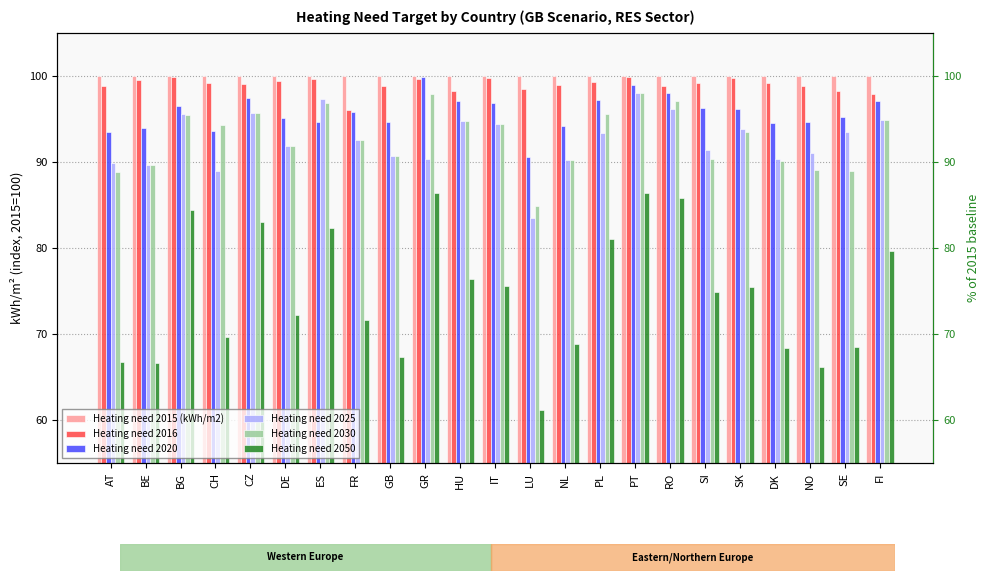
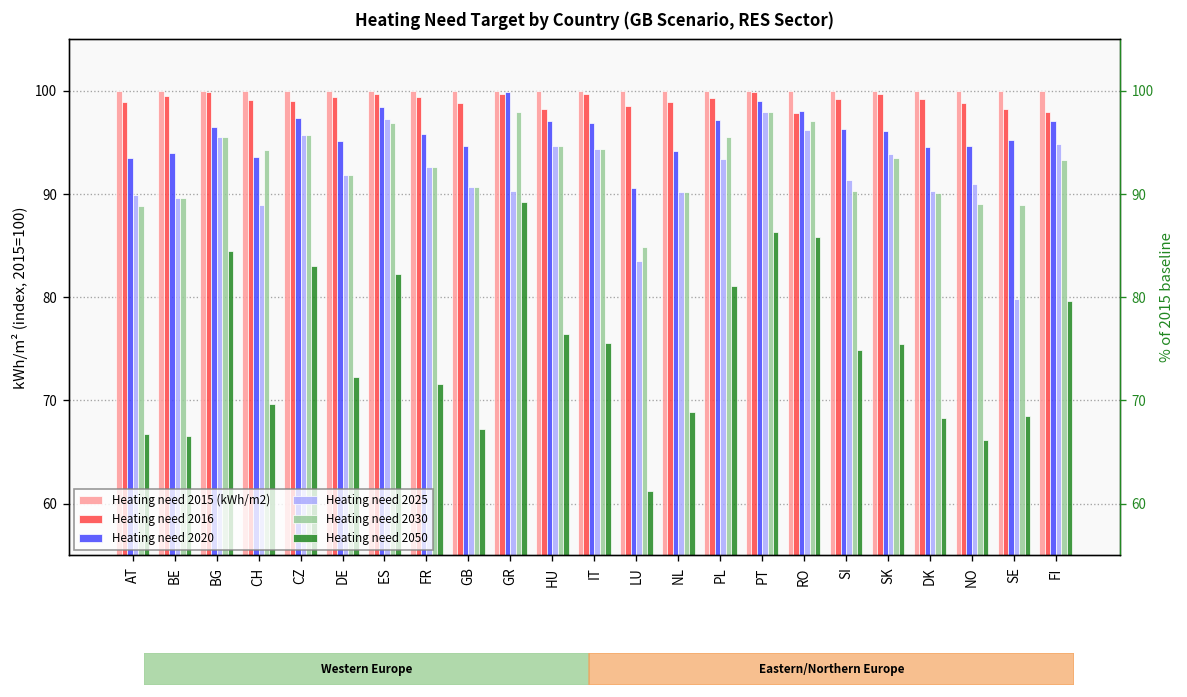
Heating need 2020, ES: 95 -> 98
Heating need 2016, FR: 96 -> 99
Heating need 2050, GR: 86 -> 89
Heating need 2016, RO: 99 -> 98
Heating need 2025, SE: 93 -> 80
Heating need 2030, FI: 95 -> 93
